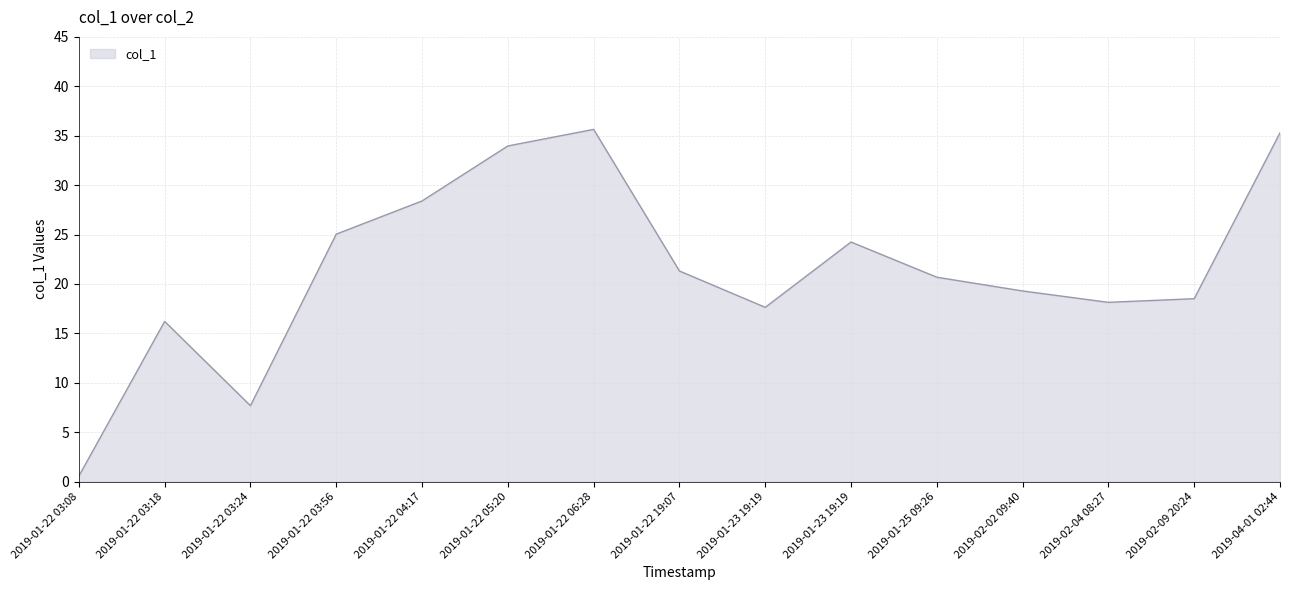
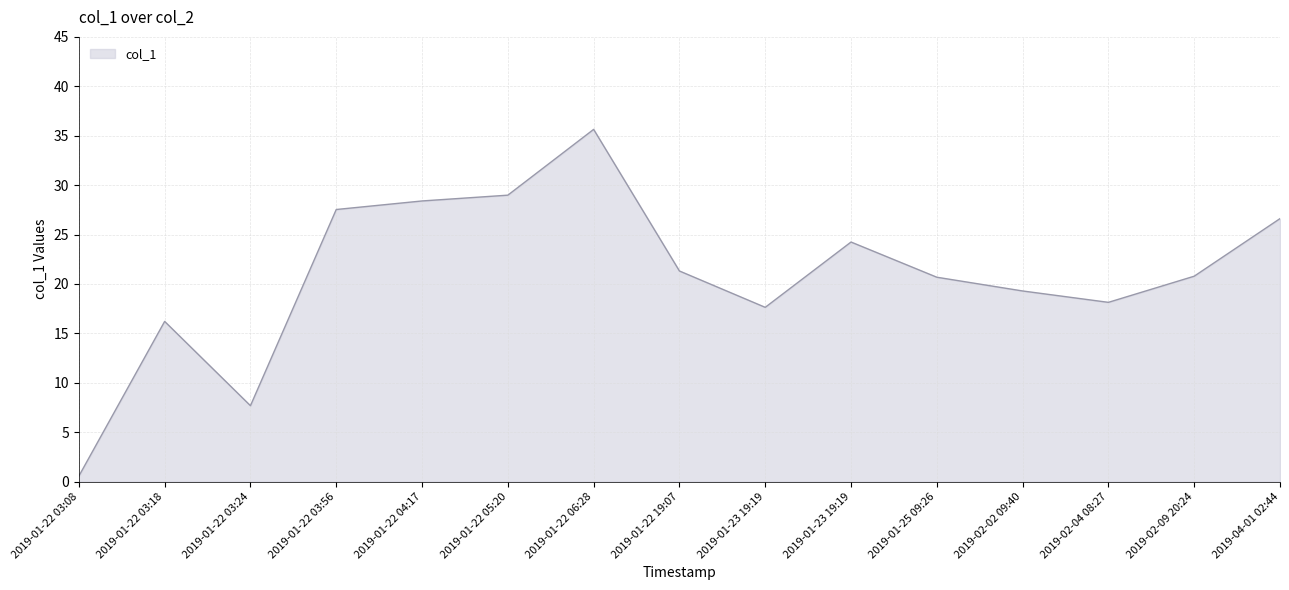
2019-01-22 03:56: 25 -> 28
2019-01-22 05:20: 34 -> 29
2019-02-09 20:24: 19 -> 21
2019-04-01 02:44: 35 -> 27
